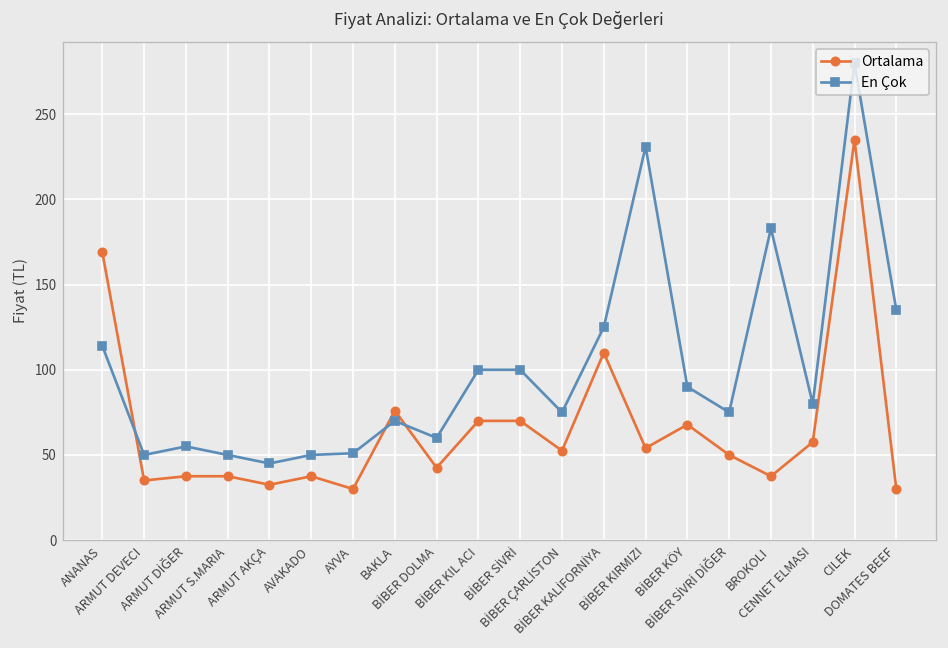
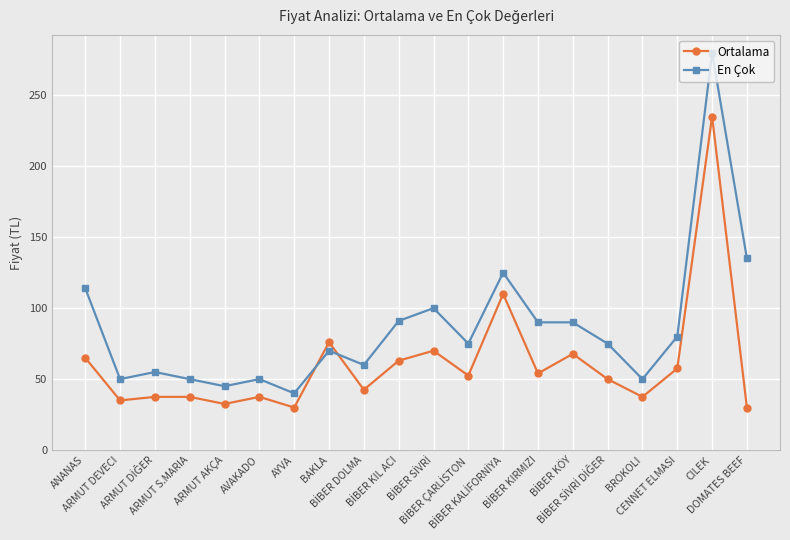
Ortalama, ANANAS: 169 -> 65
En Çok, AYVA: 51 -> 40
Ortalama, BİBER KIL ACI: 70 -> 63
En Çok, BİBER KIL ACI: 100 -> 91
En Çok, BİBER KIRMIZI: 231 -> 90
En Çok, BROKOLI: 183 -> 50
